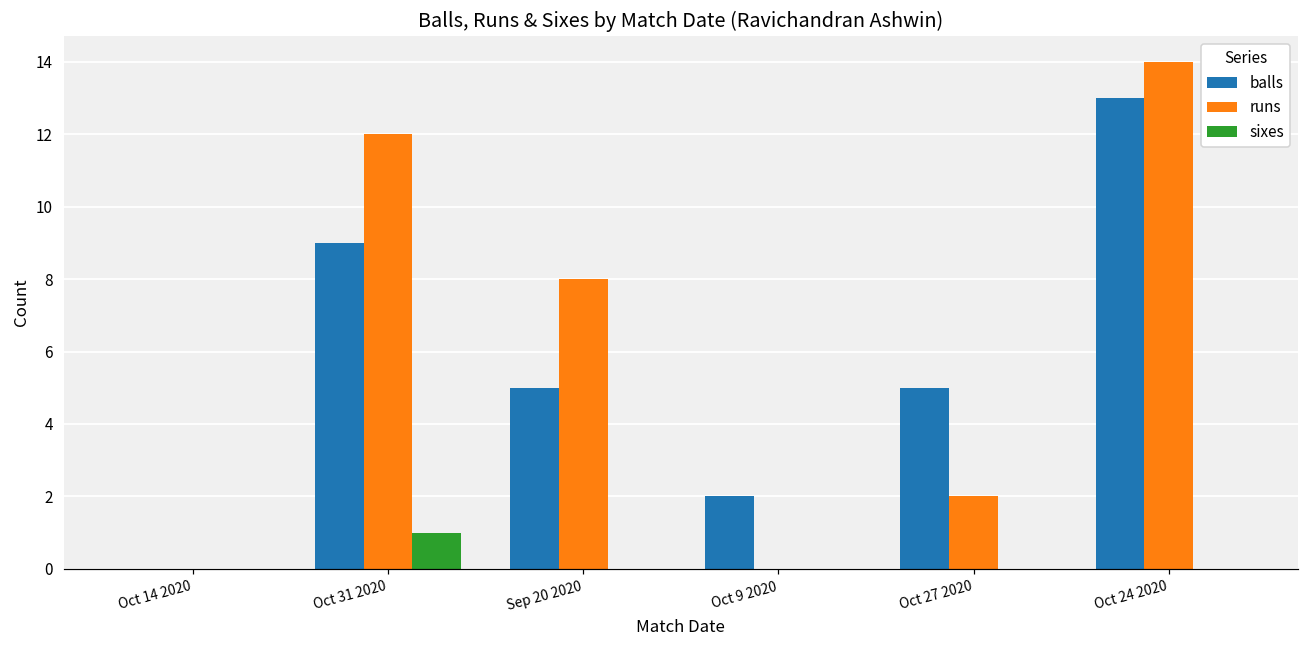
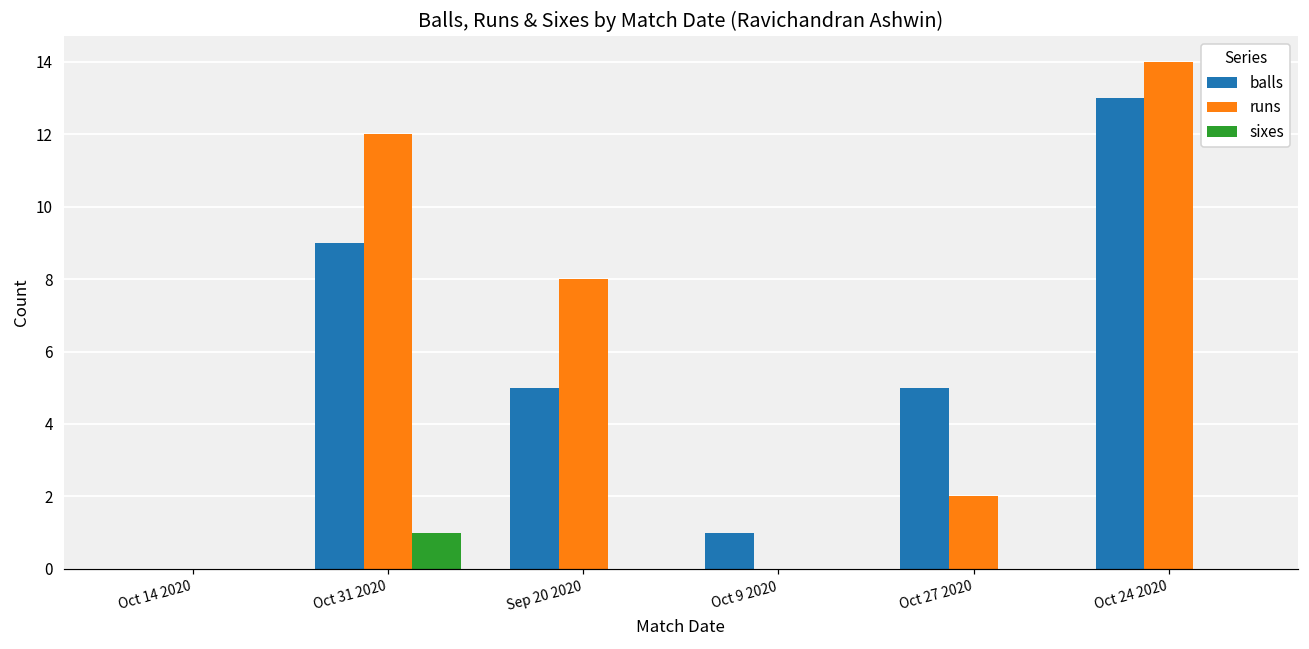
balls, Oct 9 2020: 2 -> 1
